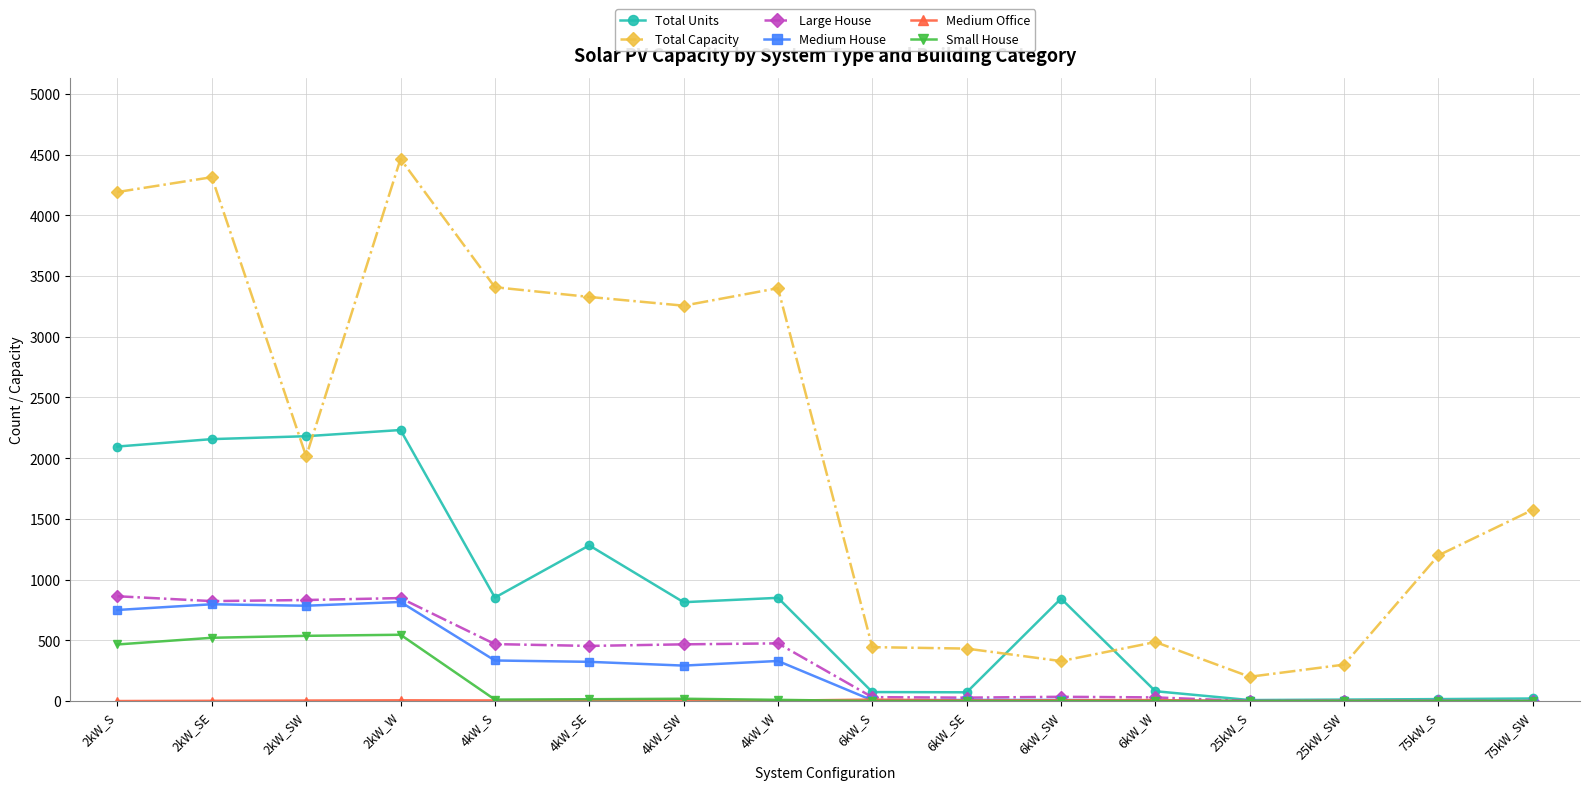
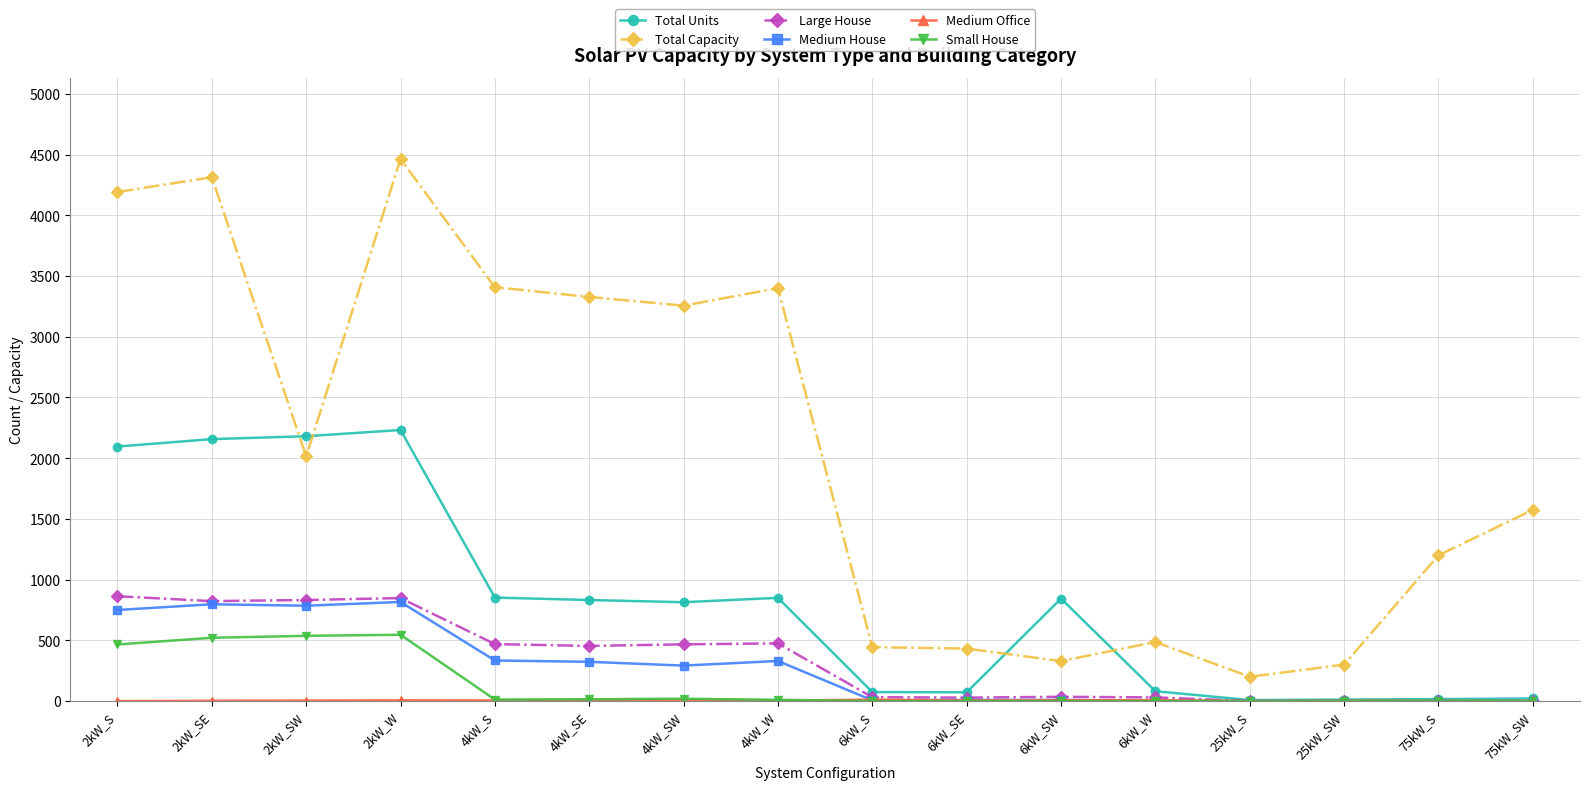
Total Units, 4kW_SE: 1280 -> 830
